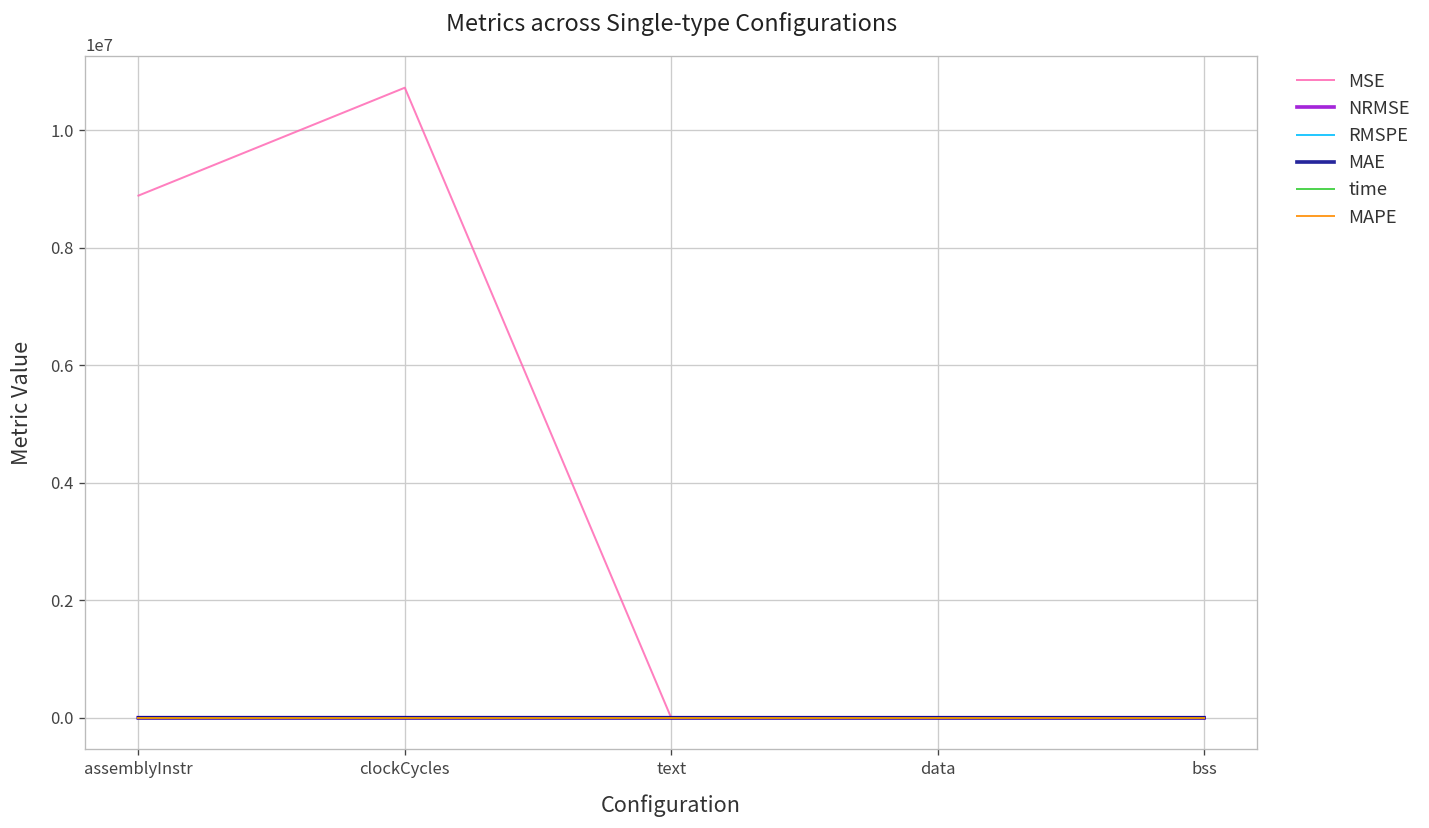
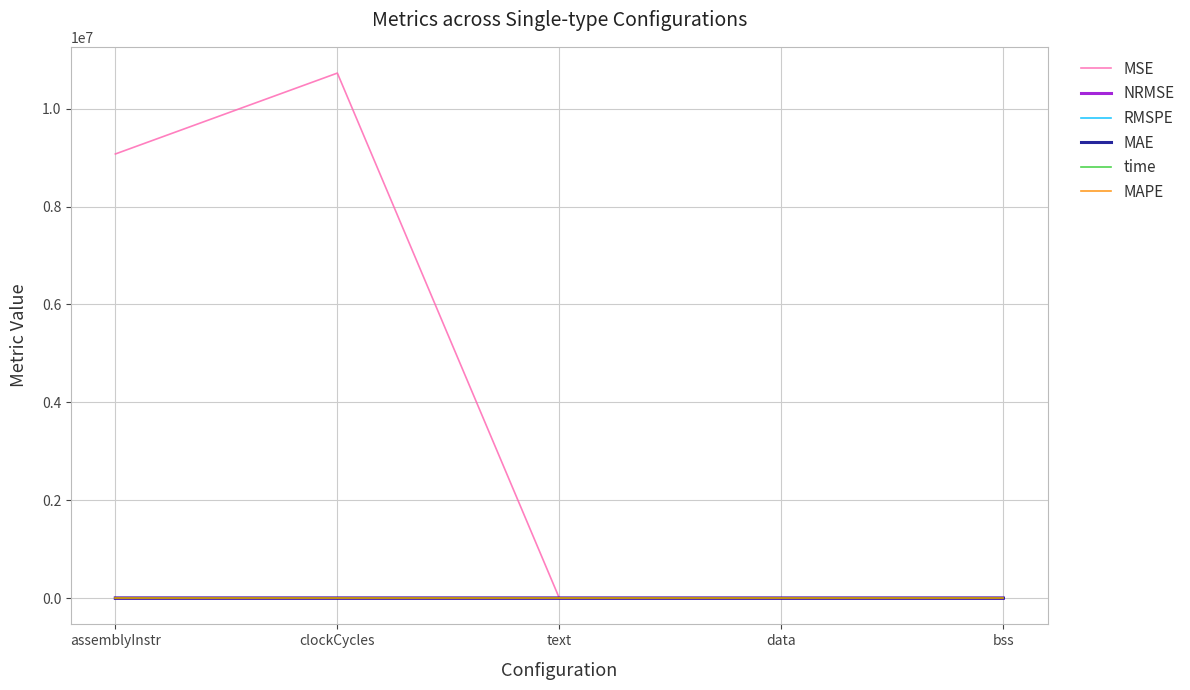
MSE, assemblyInstr: 8900000 -> 9100000
